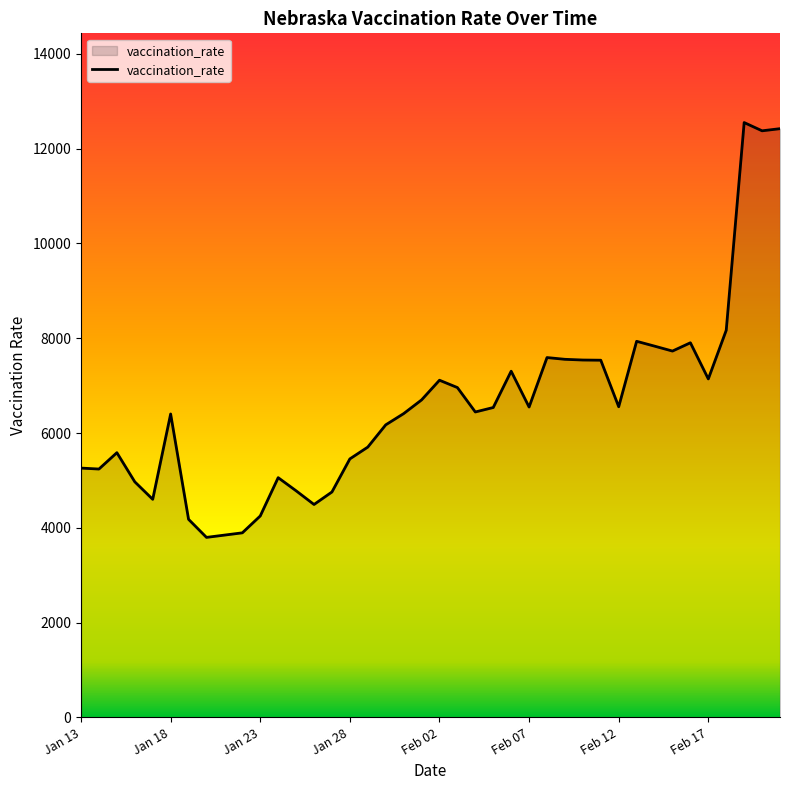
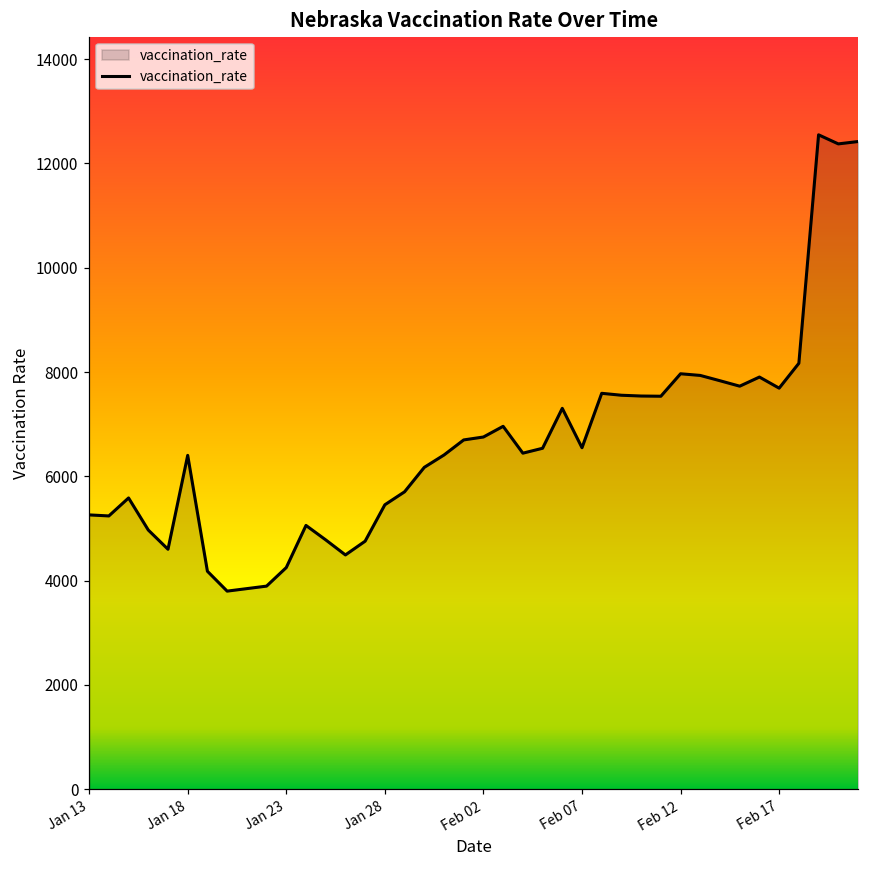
Feb 02: 7100 -> 6800
Feb 12: 6600 -> 8000
Feb 17: 7100 -> 7700
